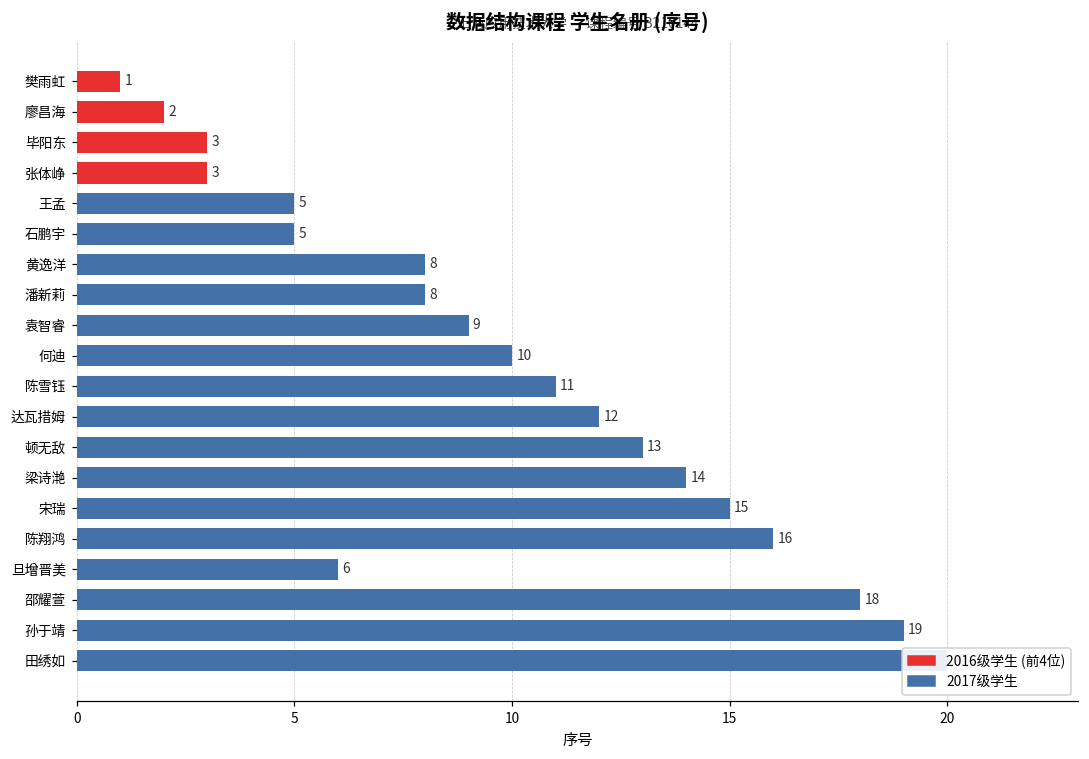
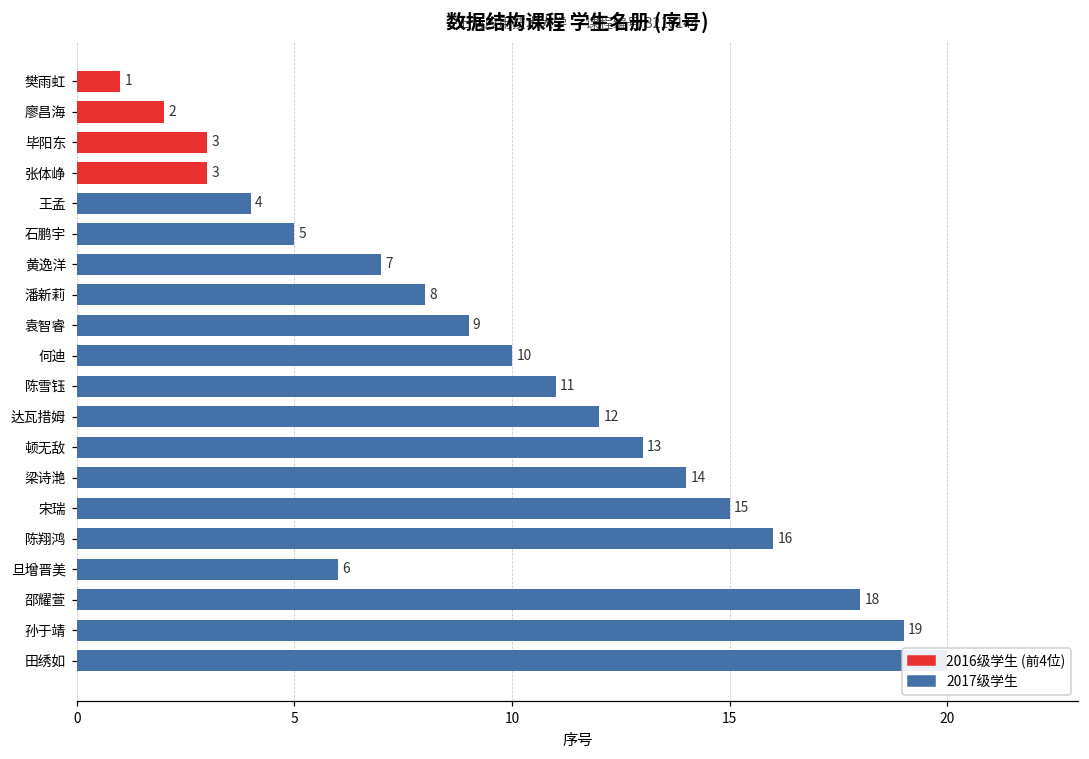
王孟: 5 -> 4
黄逸洋: 8 -> 7
